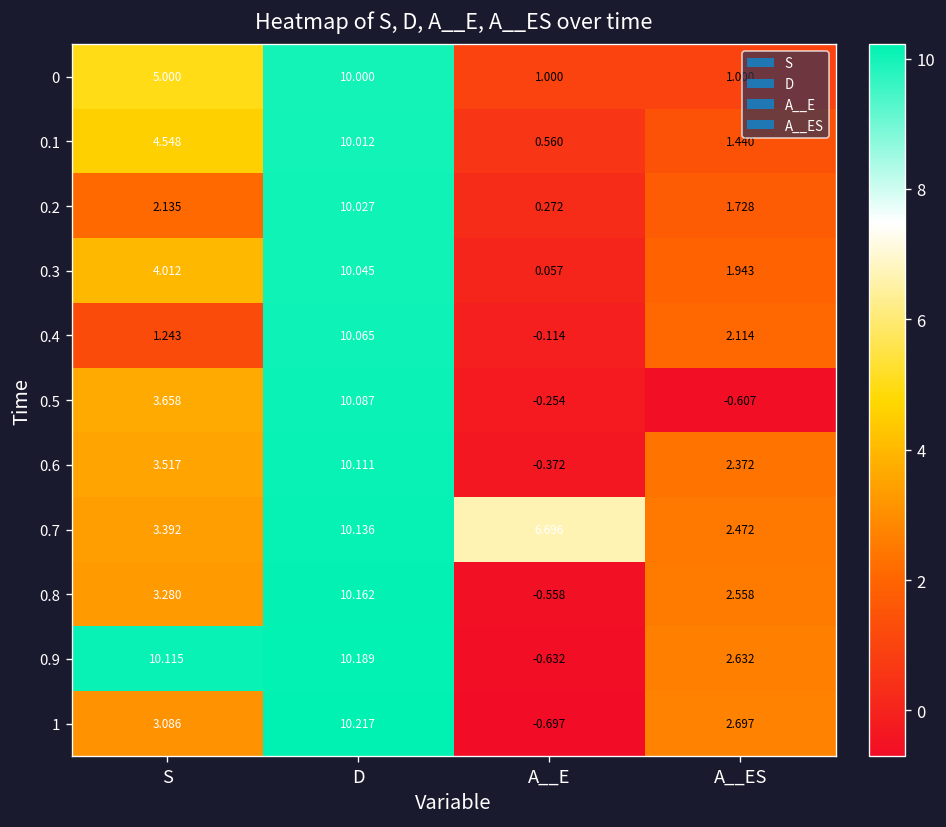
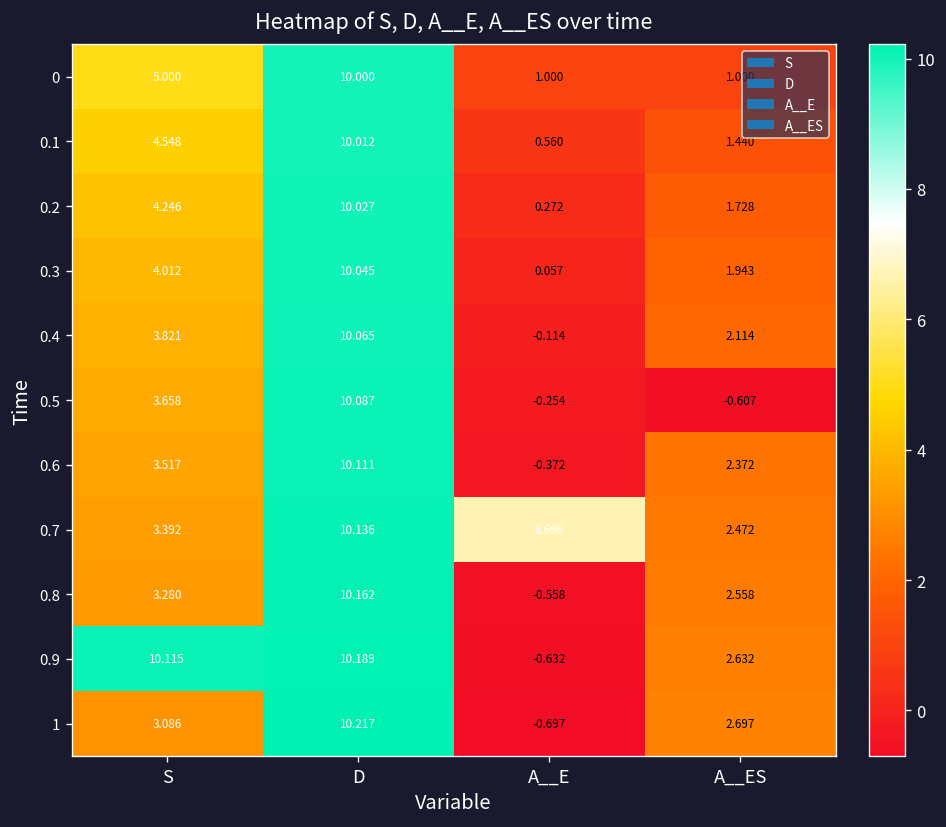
0.2, S: 2.135 -> 4.246
0.4, S: 1.243 -> 3.821
